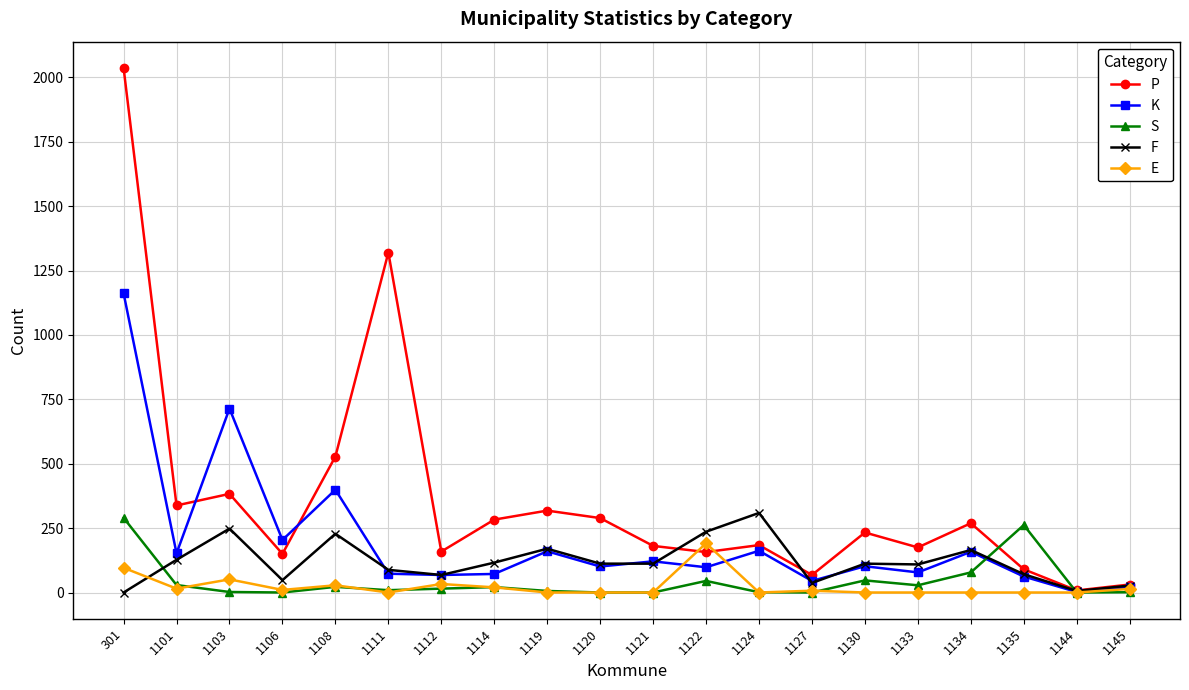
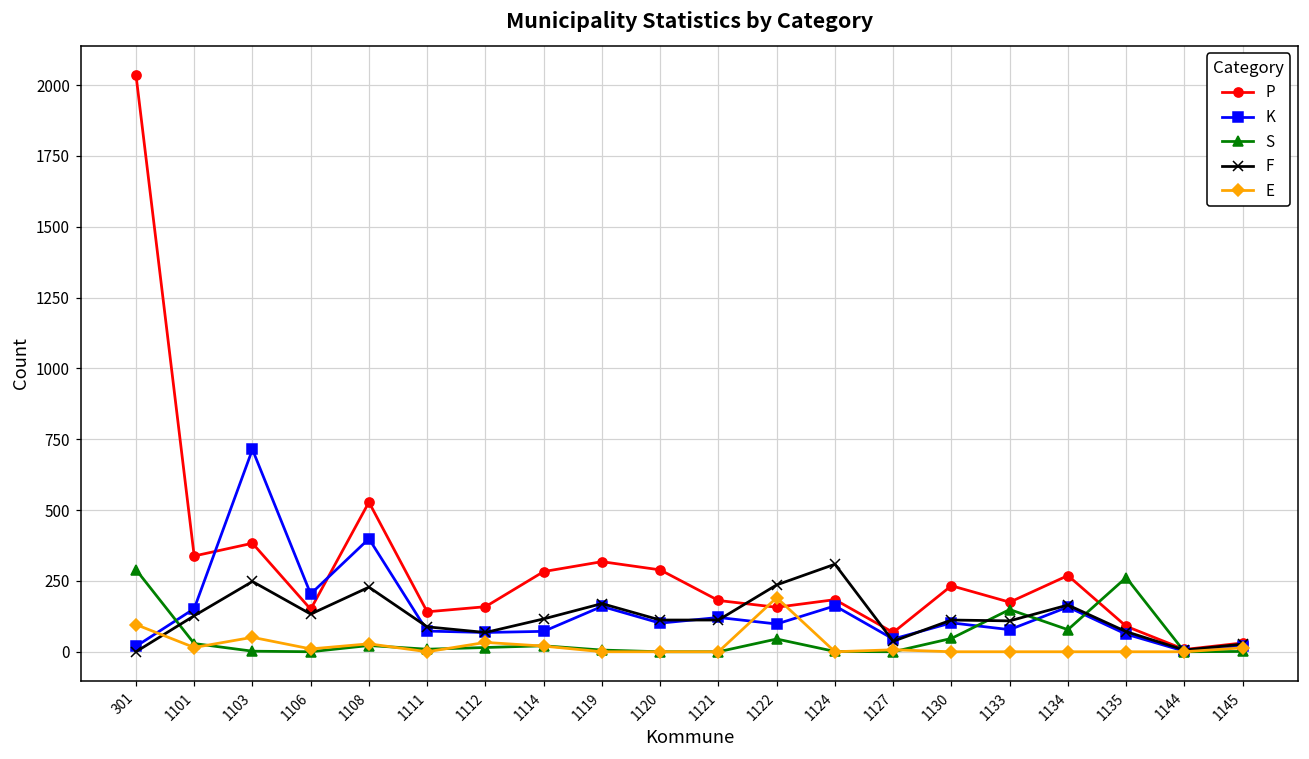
K, 301: 1160 -> 20
F, 1106: 50 -> 130
P, 1111: 1320 -> 140
S, 1133: 30 -> 150
